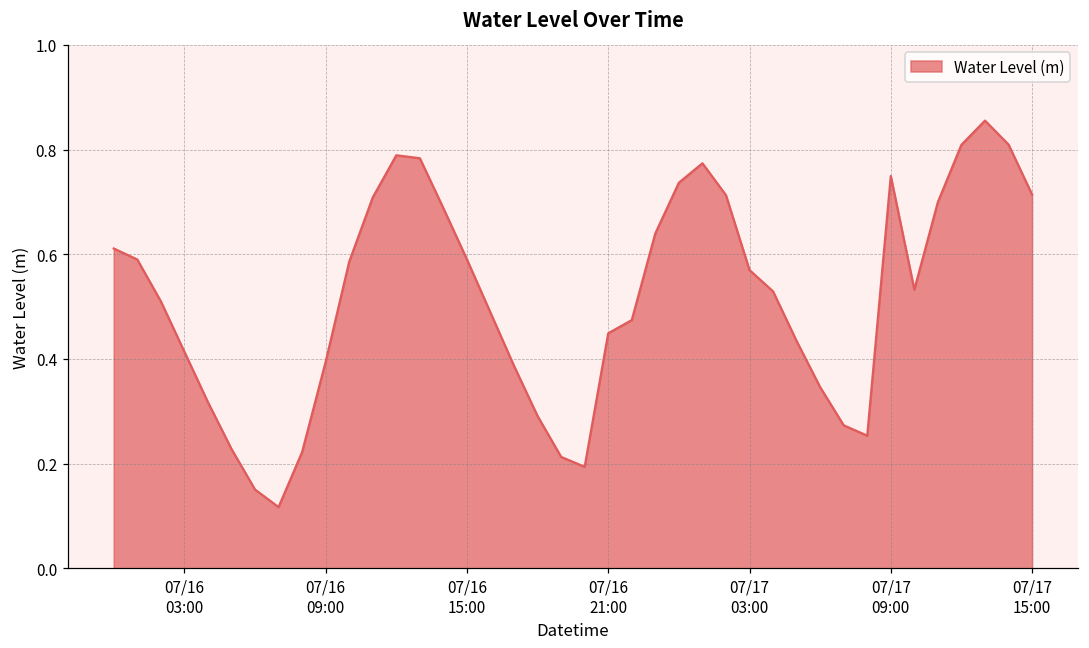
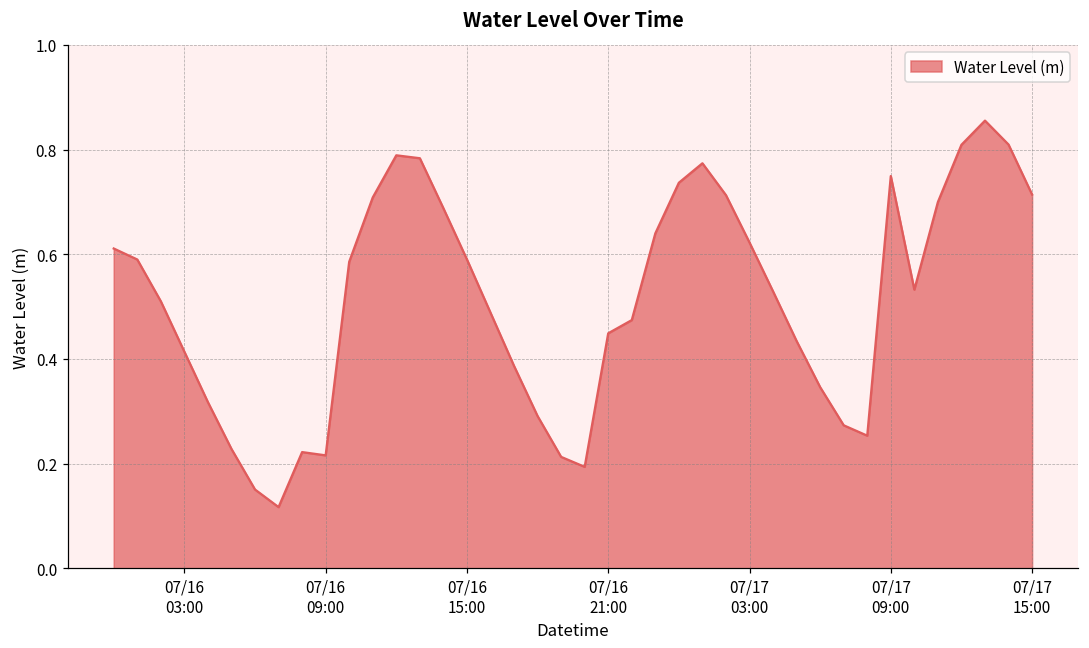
07/16 09:00: 0.39 -> 0.22
07/17 03:00: 0.57 -> 0.62
